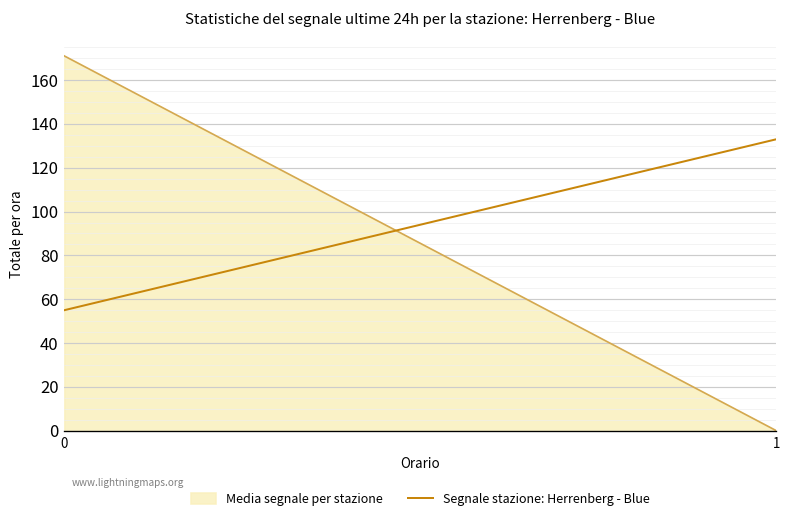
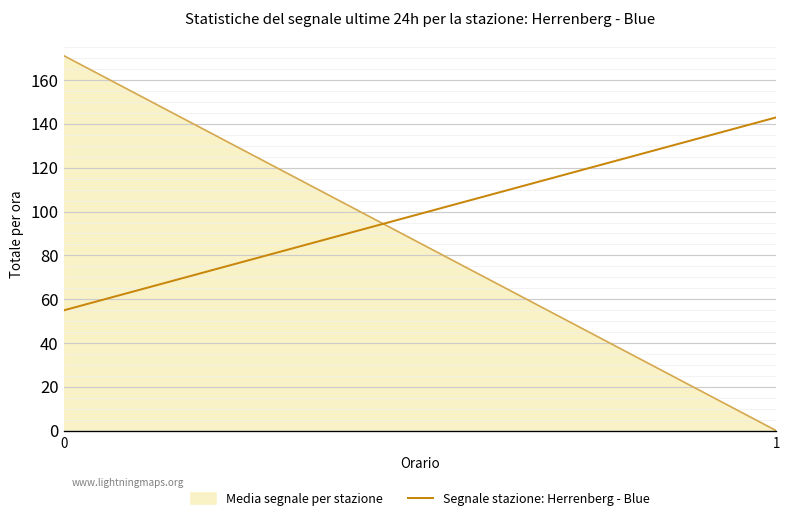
Segnale stazione: Herrenberg - Blue, 1: 133 -> 143
